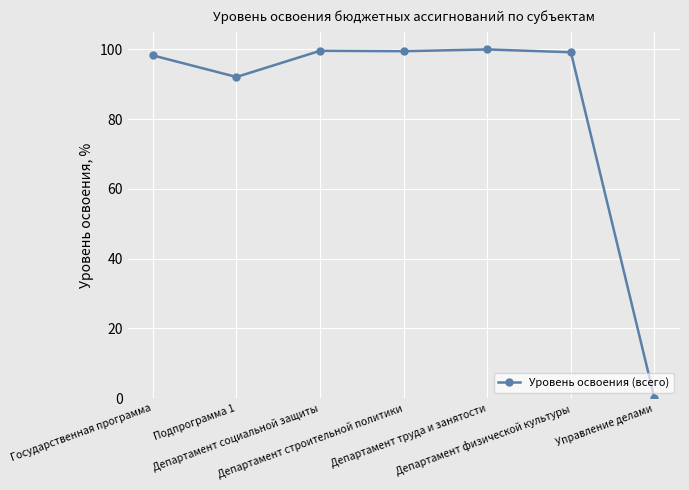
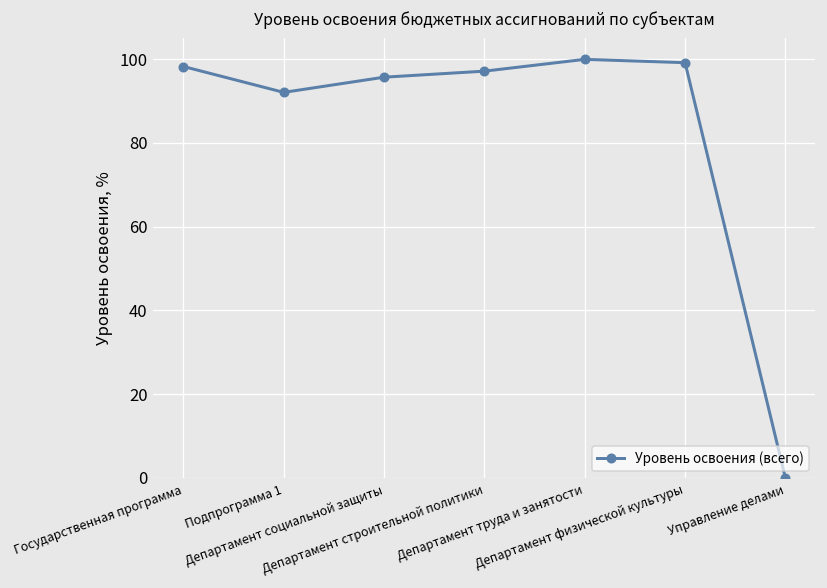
Департамент социальной защиты: 100 -> 96
Департамент строительной политики: 99 -> 97
